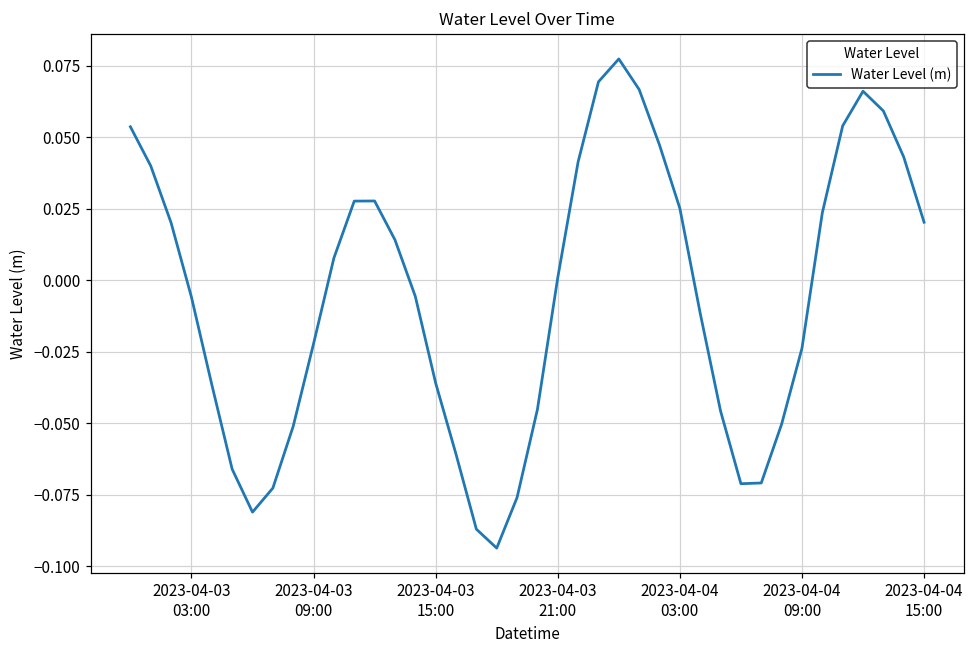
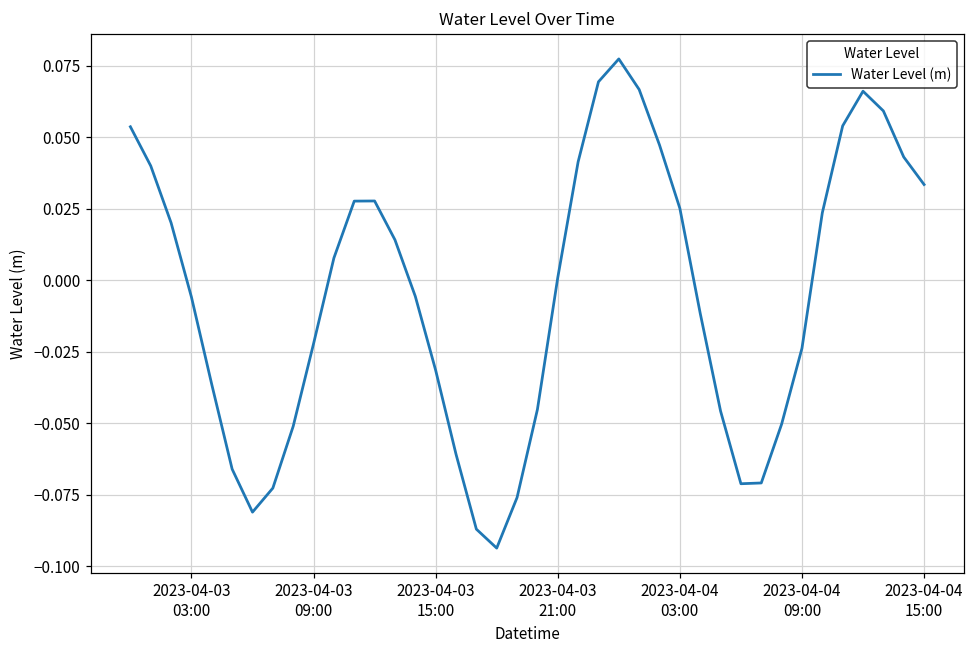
2023-04-03 15:00: -0.036 -> -0.032
2023-04-04 15:00: 0.020 -> 0.033
